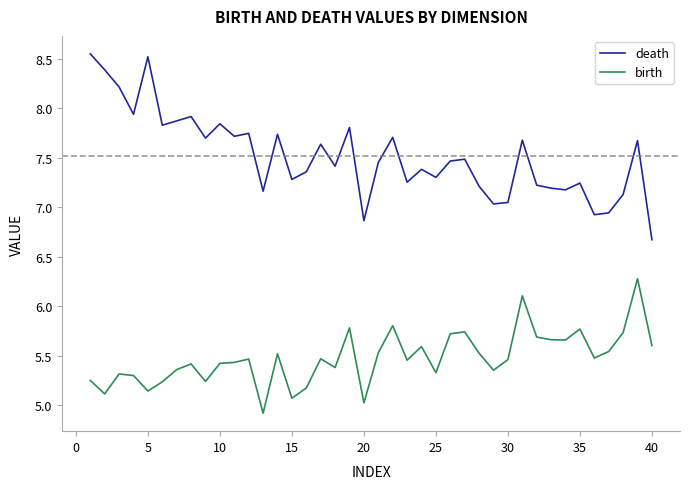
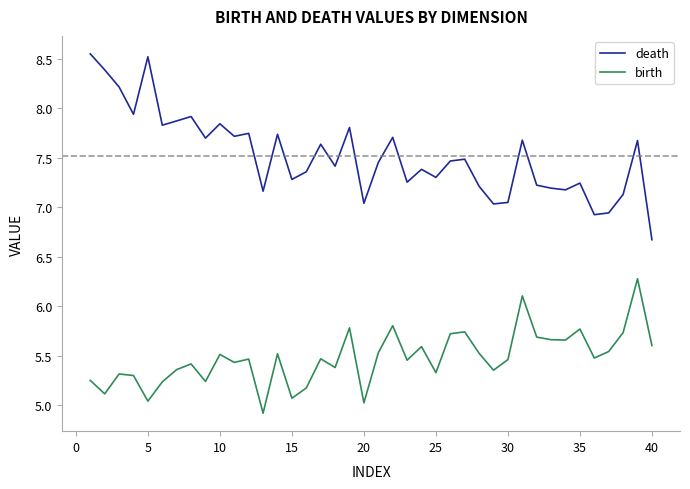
birth, 5: 5.1 -> 5.0
birth, 10: 5.4 -> 5.5
death, 20: 6.9 -> 7.0
